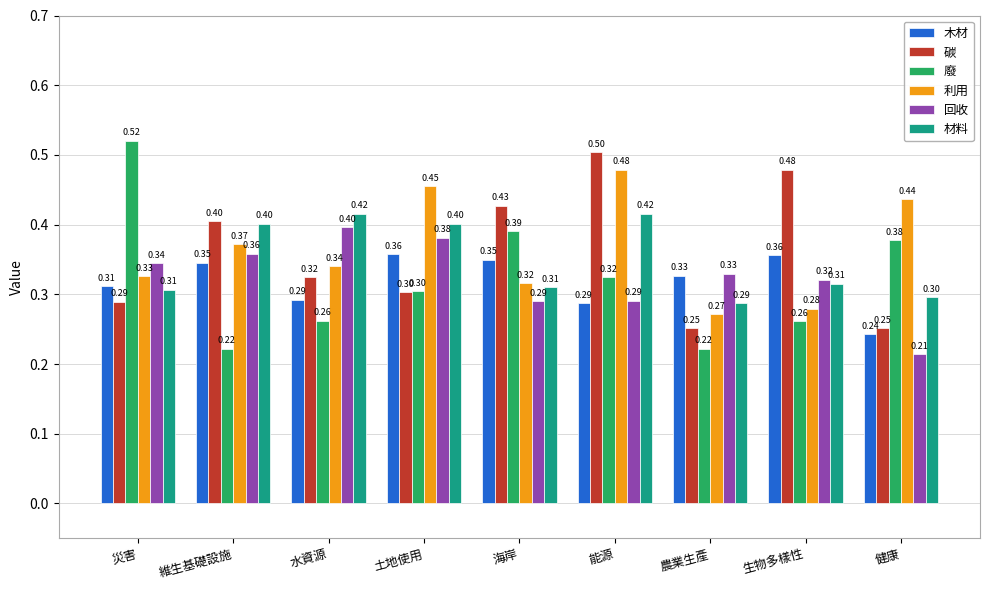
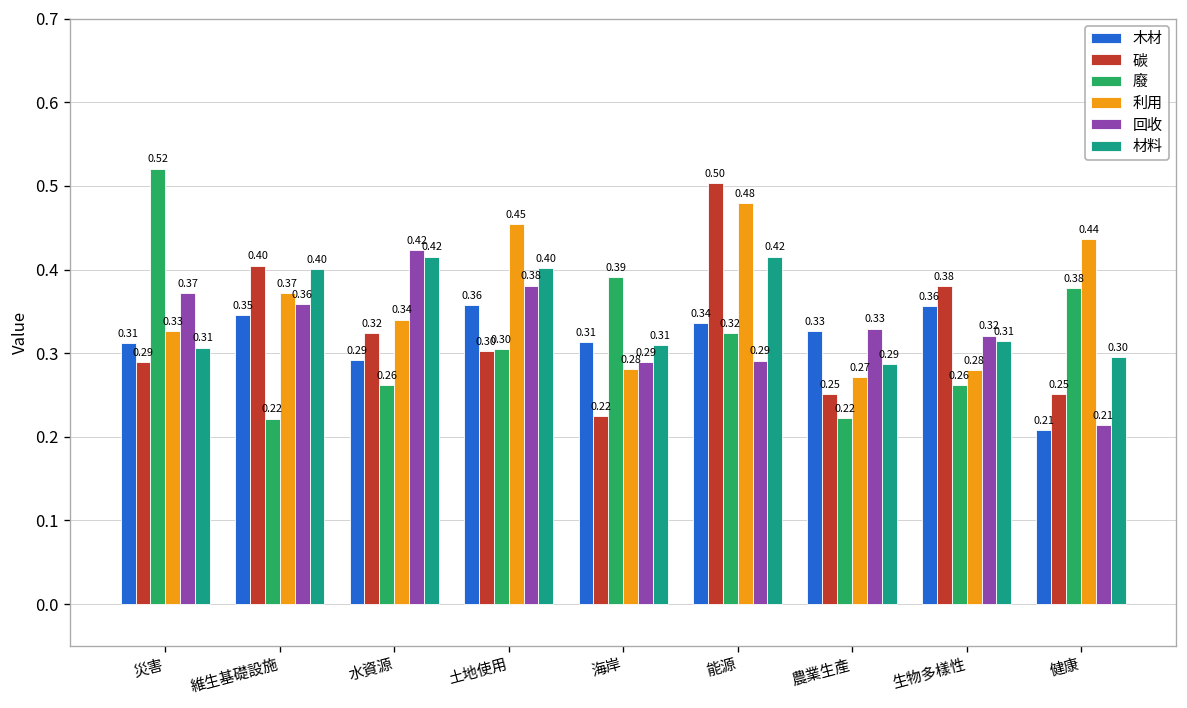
回收, 災害: 0.34 -> 0.37
回收, 水資源: 0.40 -> 0.42
木材, 海岸: 0.35 -> 0.31
碳, 海岸: 0.43 -> 0.22
利用, 海岸: 0.32 -> 0.28
木材, 能源: 0.29 -> 0.34
碳, 生物多樣性: 0.48 -> 0.38
木材, 健康: 0.24 -> 0.21
